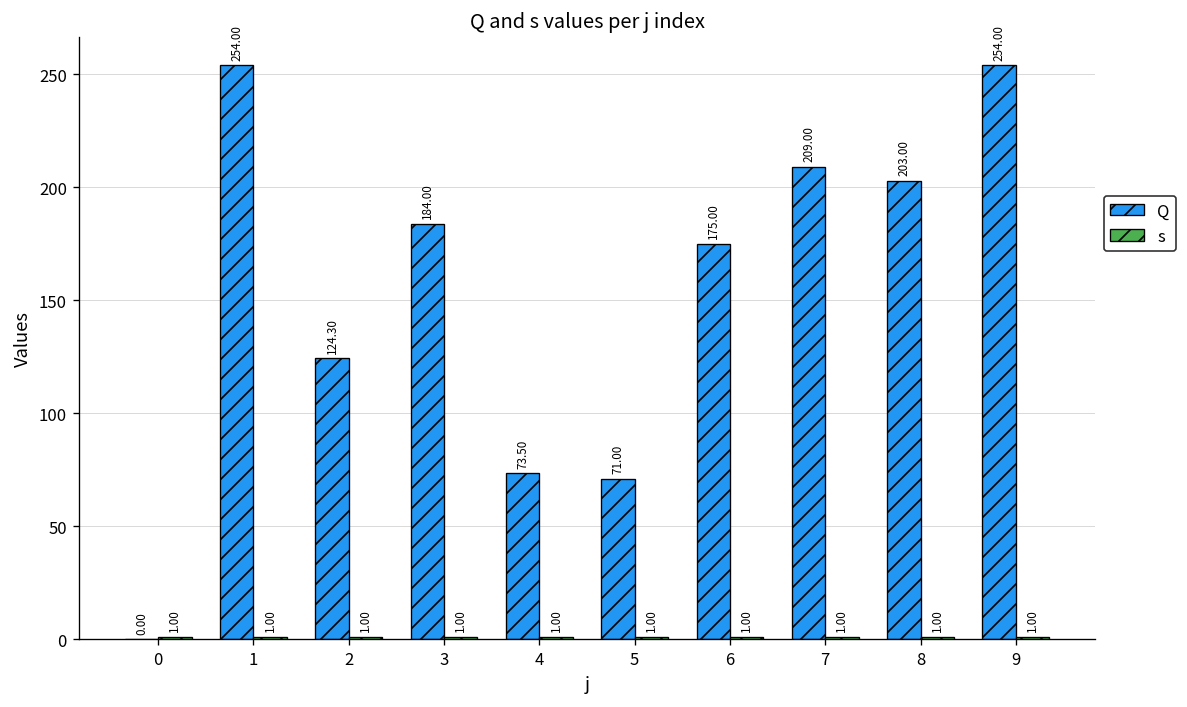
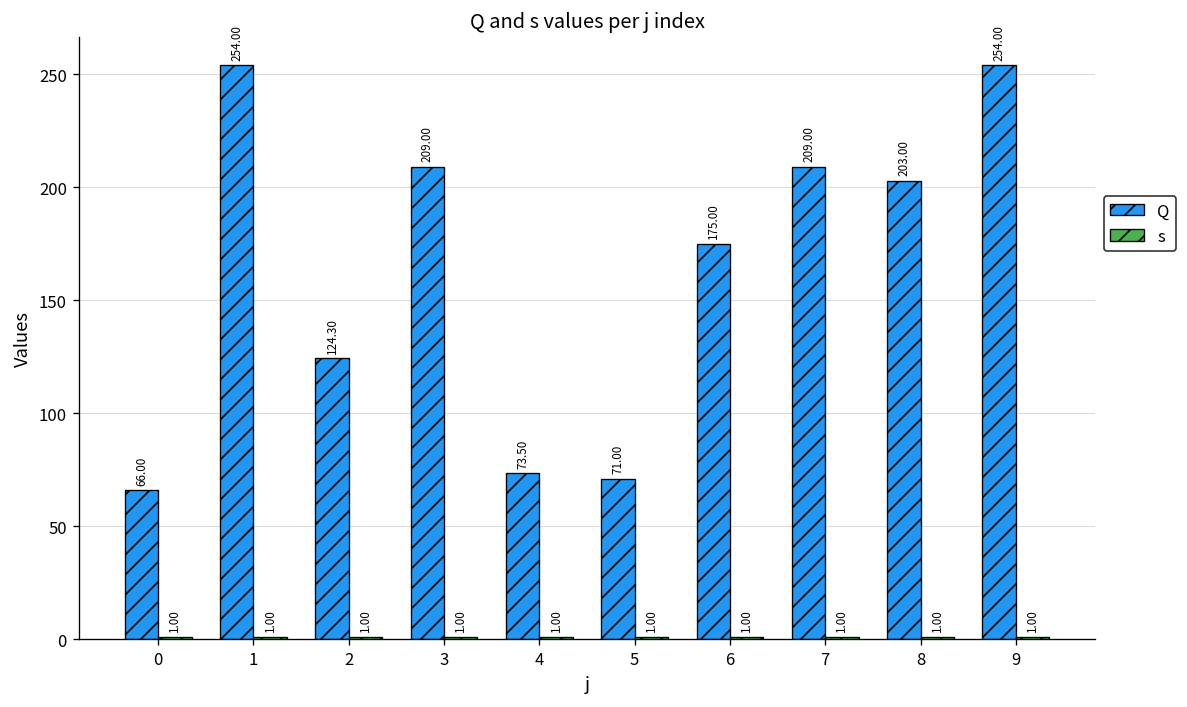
Q, 0: 0.00 -> 66.00
Q, 3: 184.00 -> 209.00
